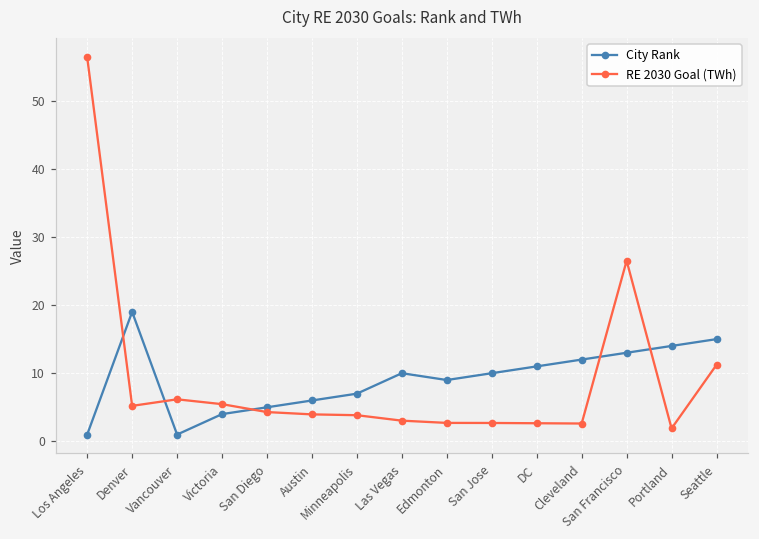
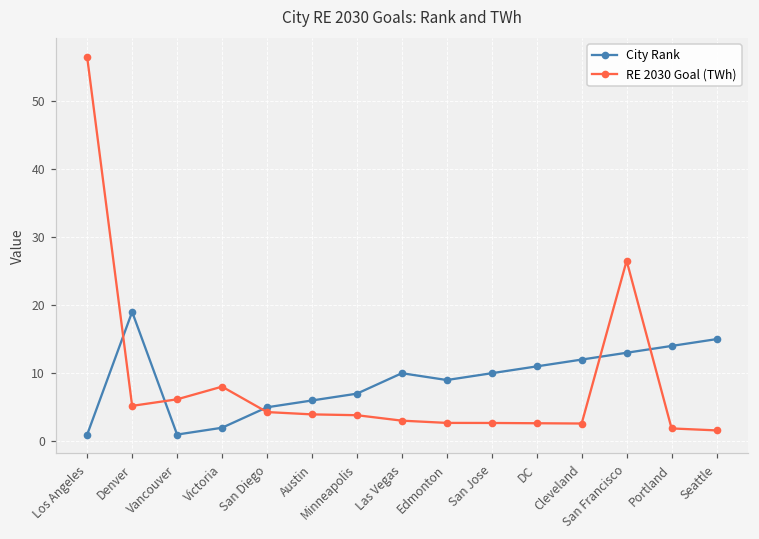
City Rank, Victoria: 4 -> 2
RE 2030 Goal (TWh), Victoria: 5 -> 8
RE 2030 Goal (TWh), Seattle: 11 -> 2
